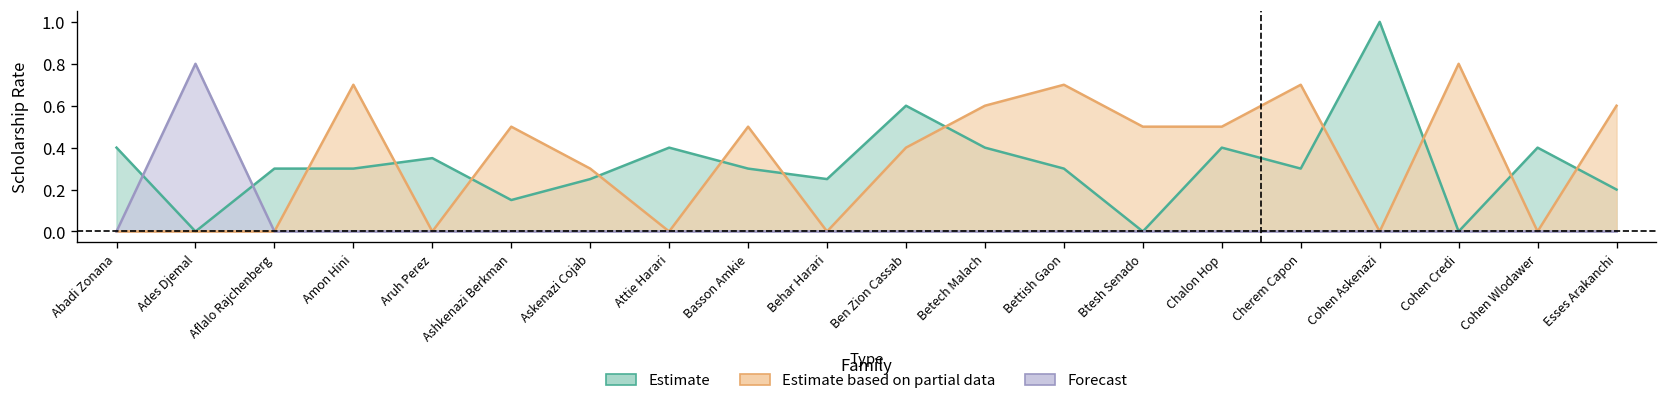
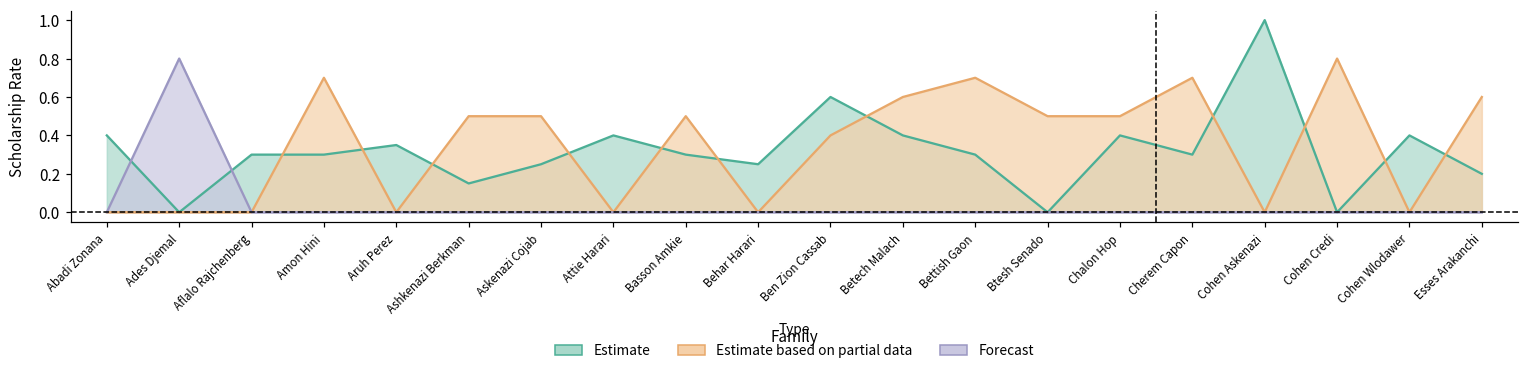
Estimate based on partial data, Askenazi Cojab: 0.3 -> 0.5
